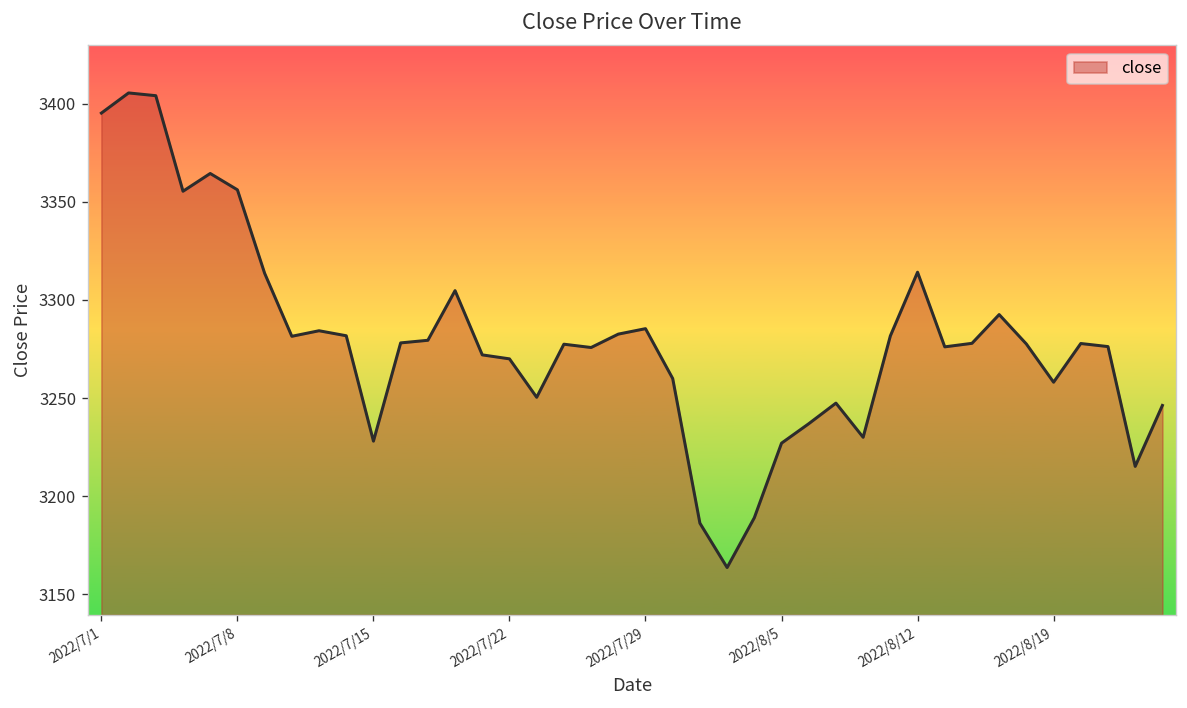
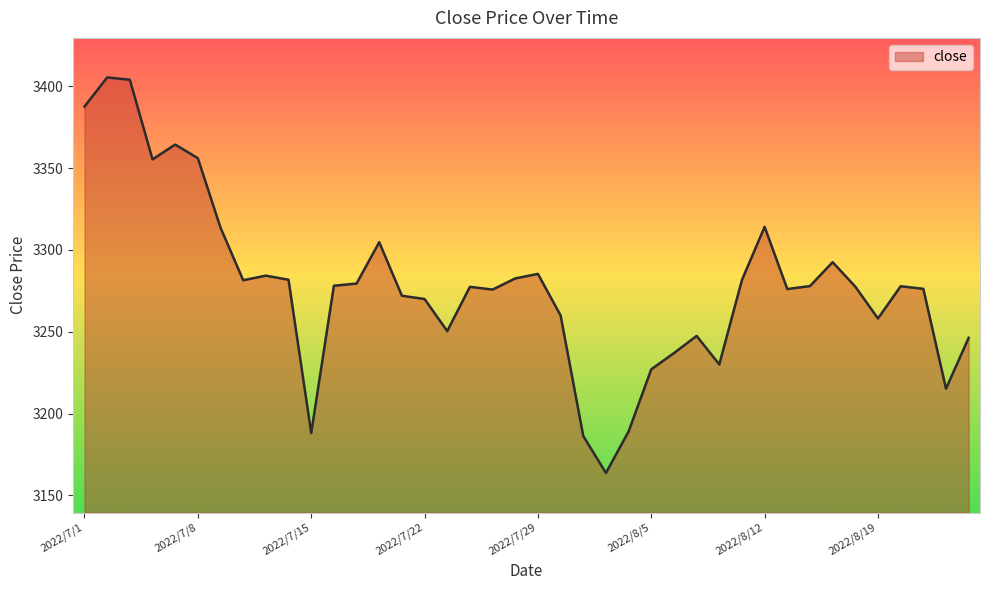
2022/7/1: 3395 -> 3388
2022/7/15: 3228 -> 3188
